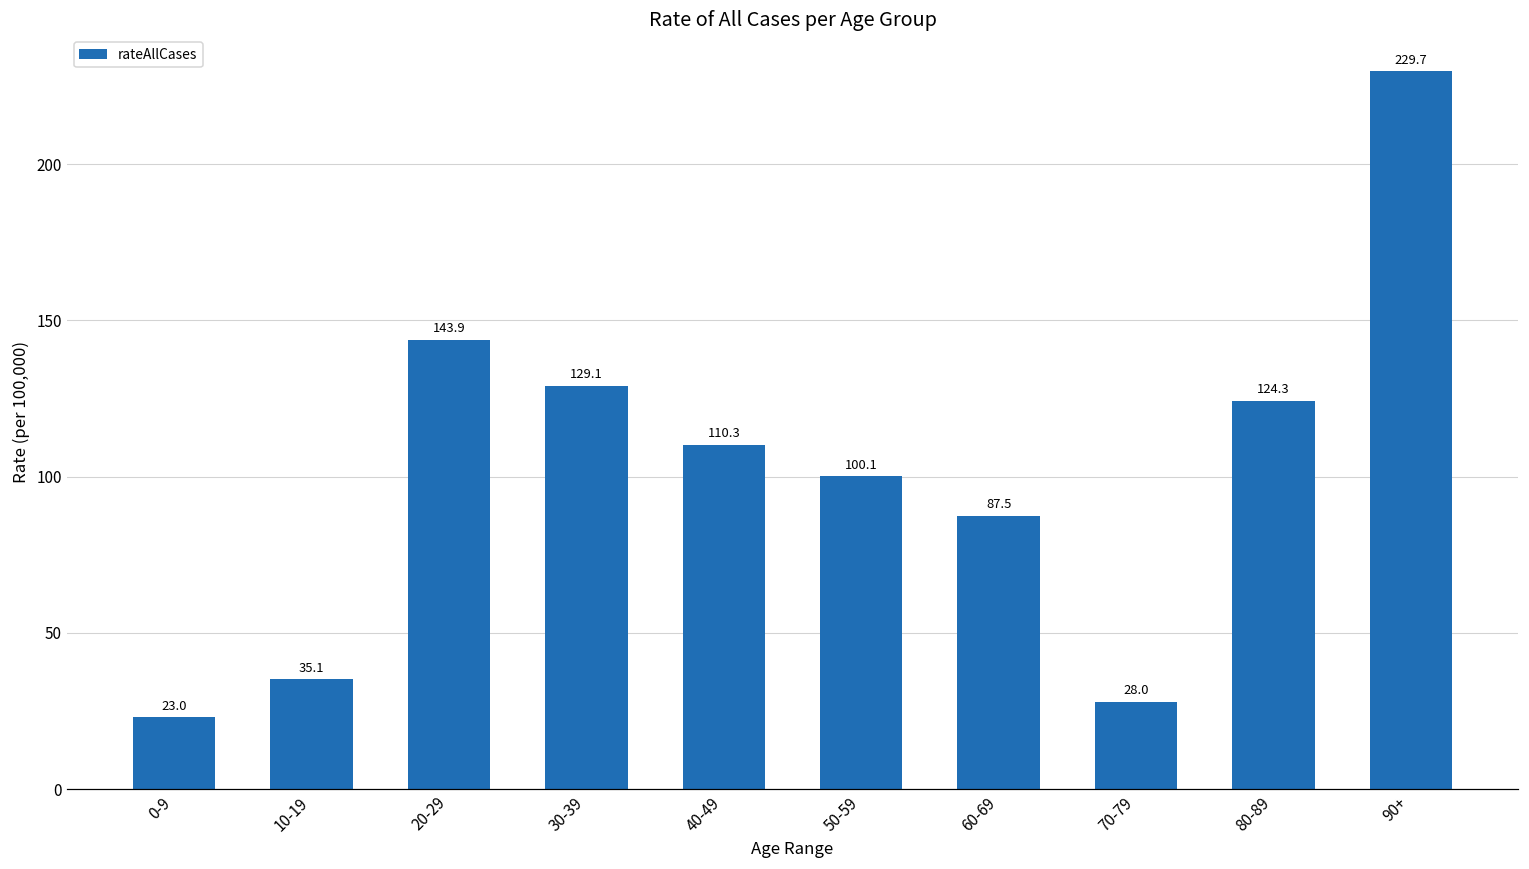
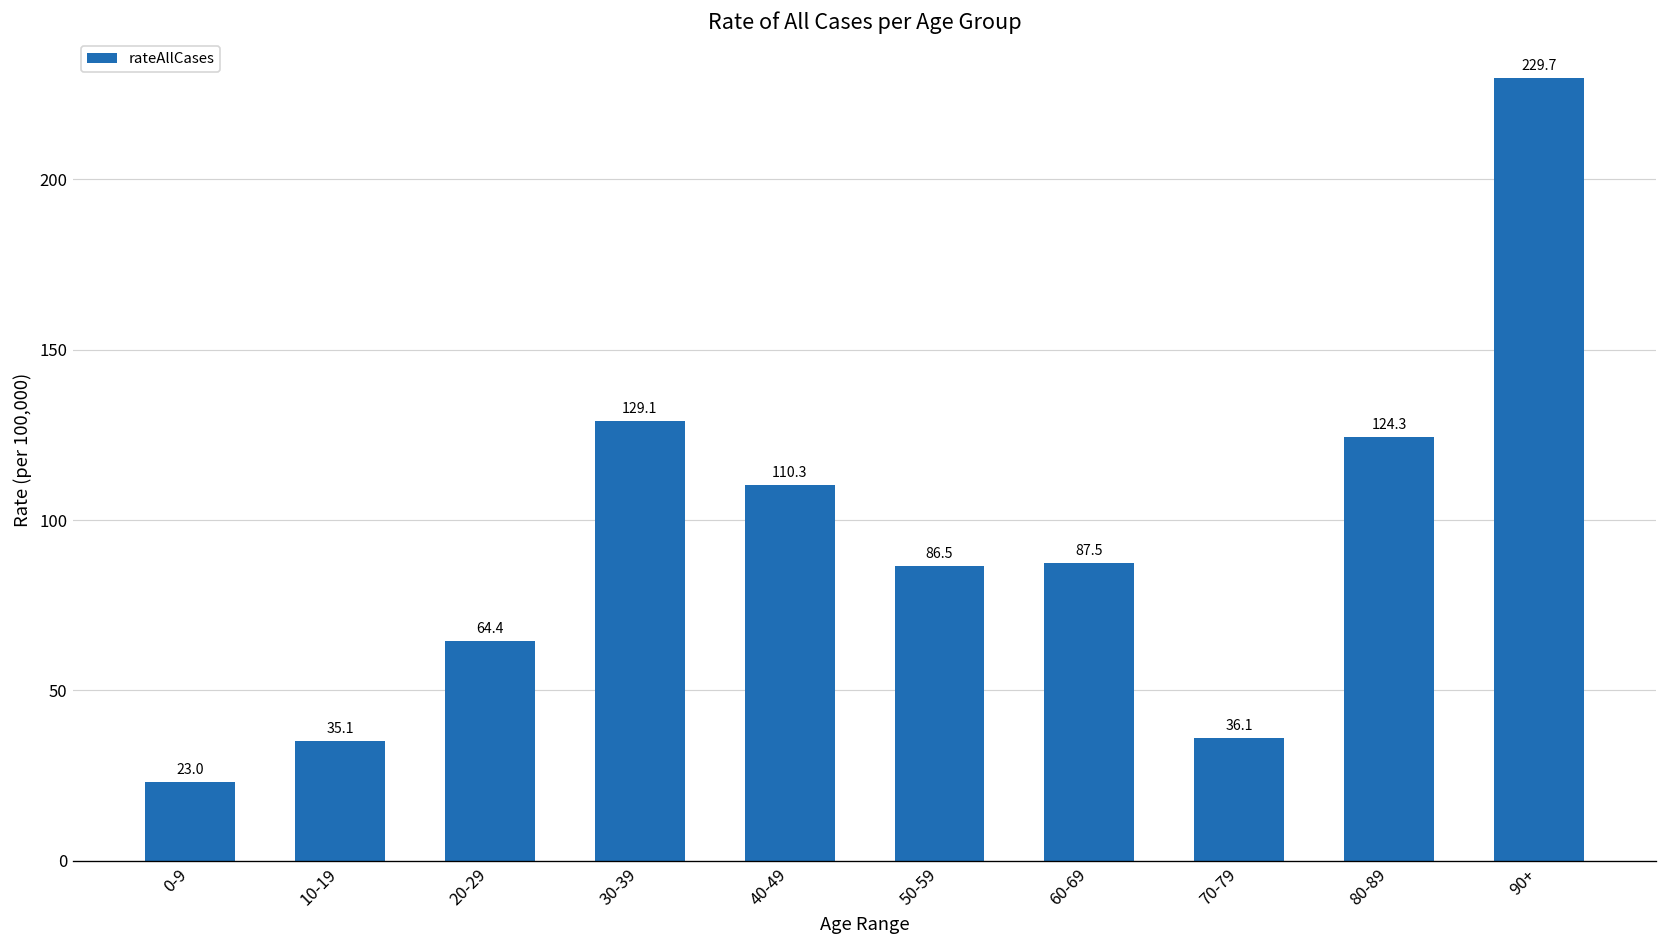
20-29: 143.9 -> 64.4
50-59: 100.1 -> 86.5
70-79: 28.0 -> 36.1
